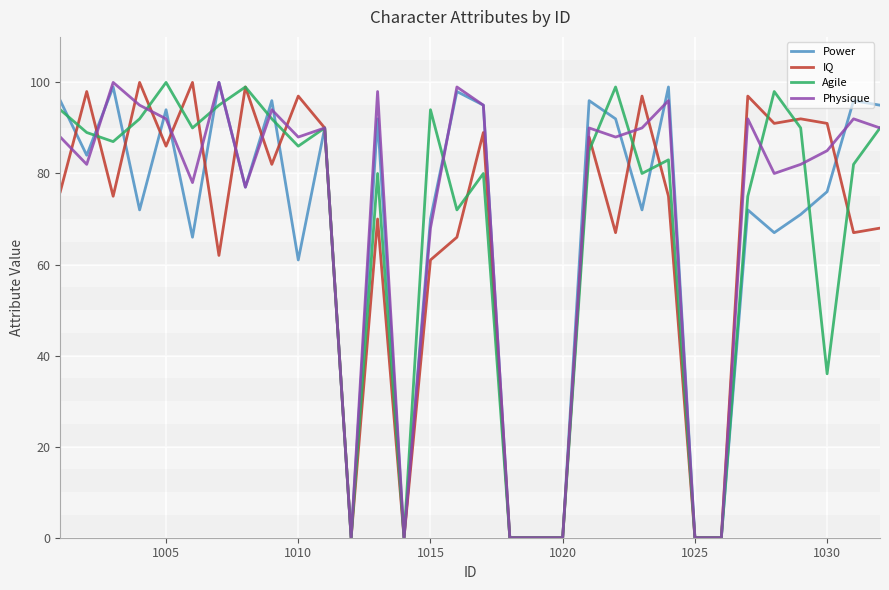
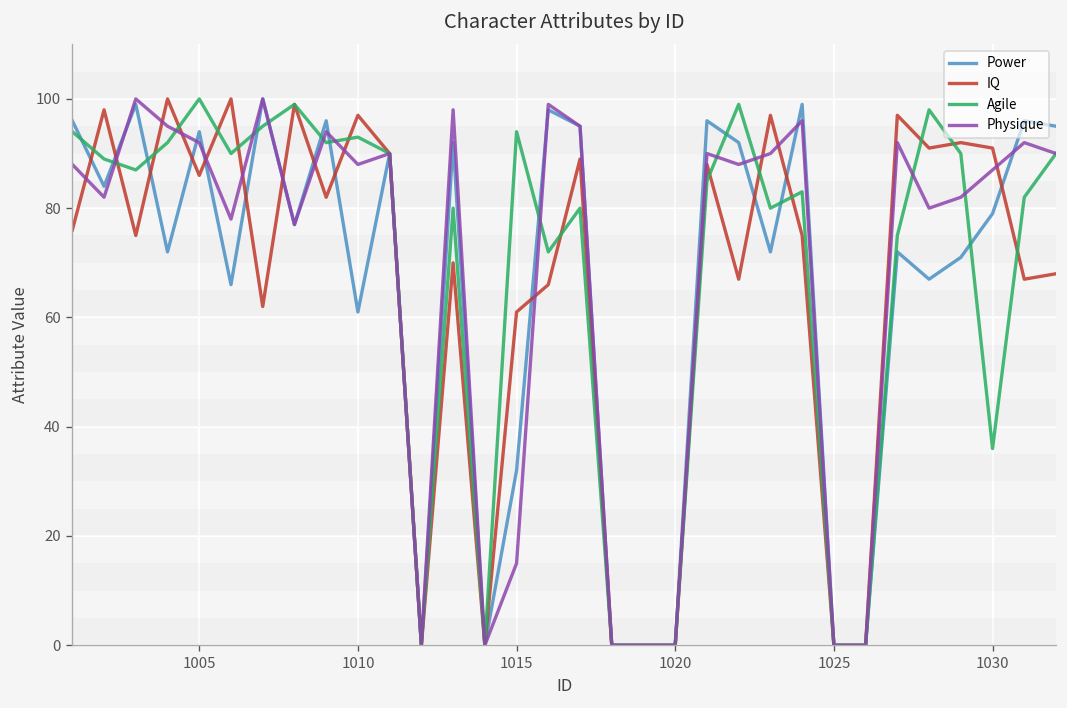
Agile, 1010: 86 -> 93
Power, 1015: 70 -> 32
Physique, 1015: 68 -> 15
Power, 1030: 76 -> 79
Physique, 1030: 85 -> 87
